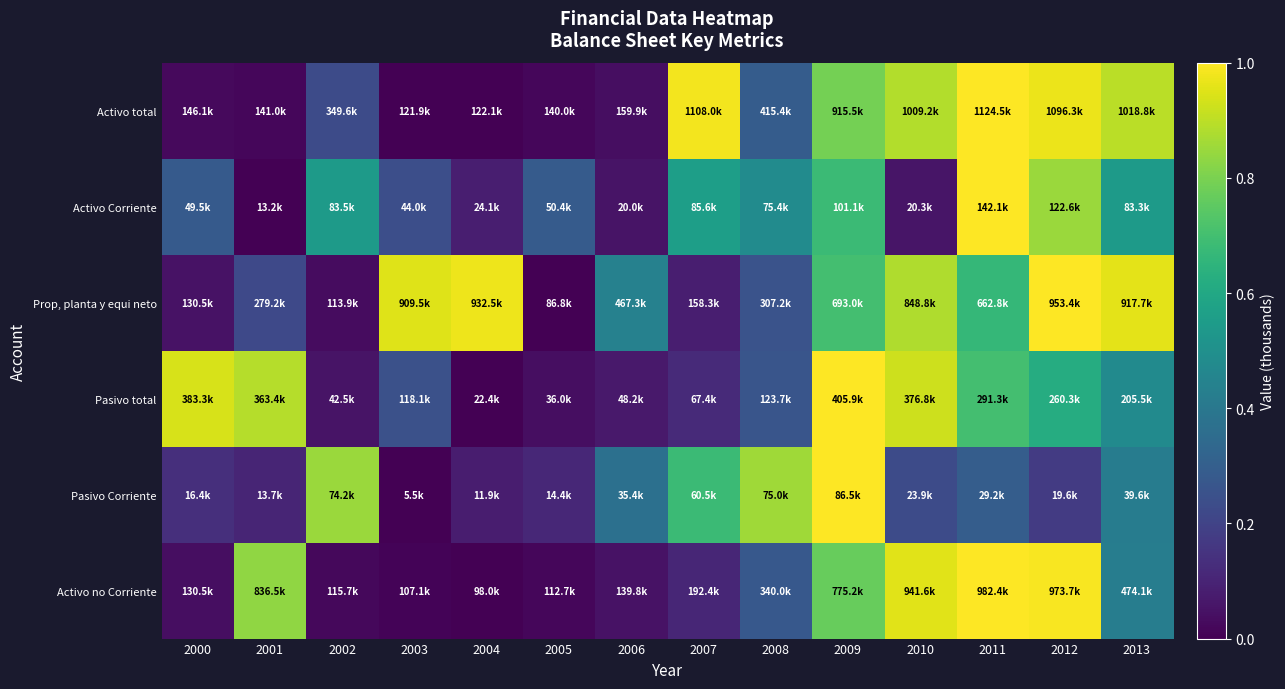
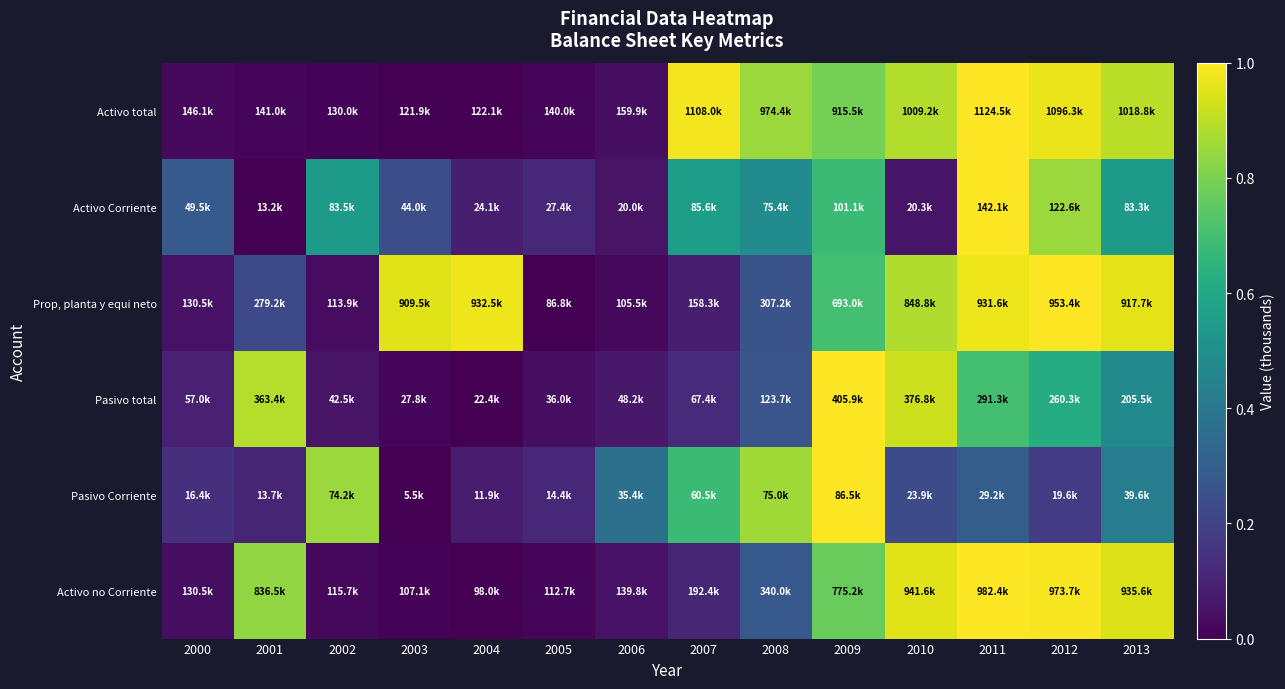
Activo total, 2002: 349.6k -> 130.0k
Activo total, 2008: 415.4k -> 974.4k
Activo Corriente, 2005: 50.4k -> 27.4k
Prop, planta y equi neto, 2006: 467.3k -> 105.5k
Prop, planta y equi neto, 2011: 662.8k -> 931.6k
Pasivo total, 2000: 383.3k -> 57.0k
Pasivo total, 2003: 118.1k -> 27.8k
Activo no Corriente, 2013: 474.1k -> 935.6k
